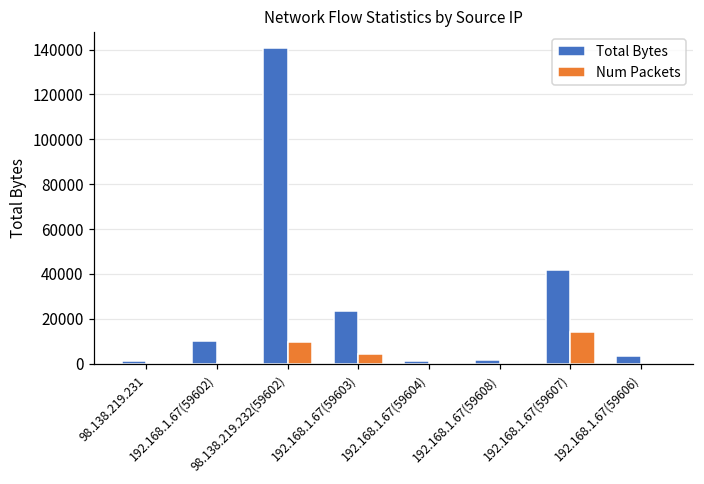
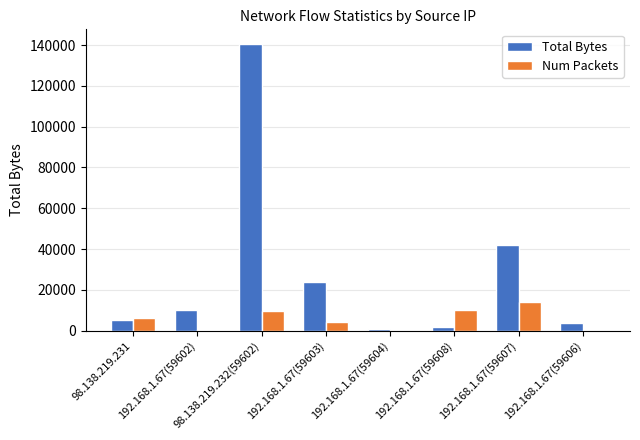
Total Bytes, 98.138.219.231: 1000 -> 5000
Num Packets, 98.138.219.231: 0 -> 6000
Num Packets, 192.168.1.67(59608): 0 -> 10000
